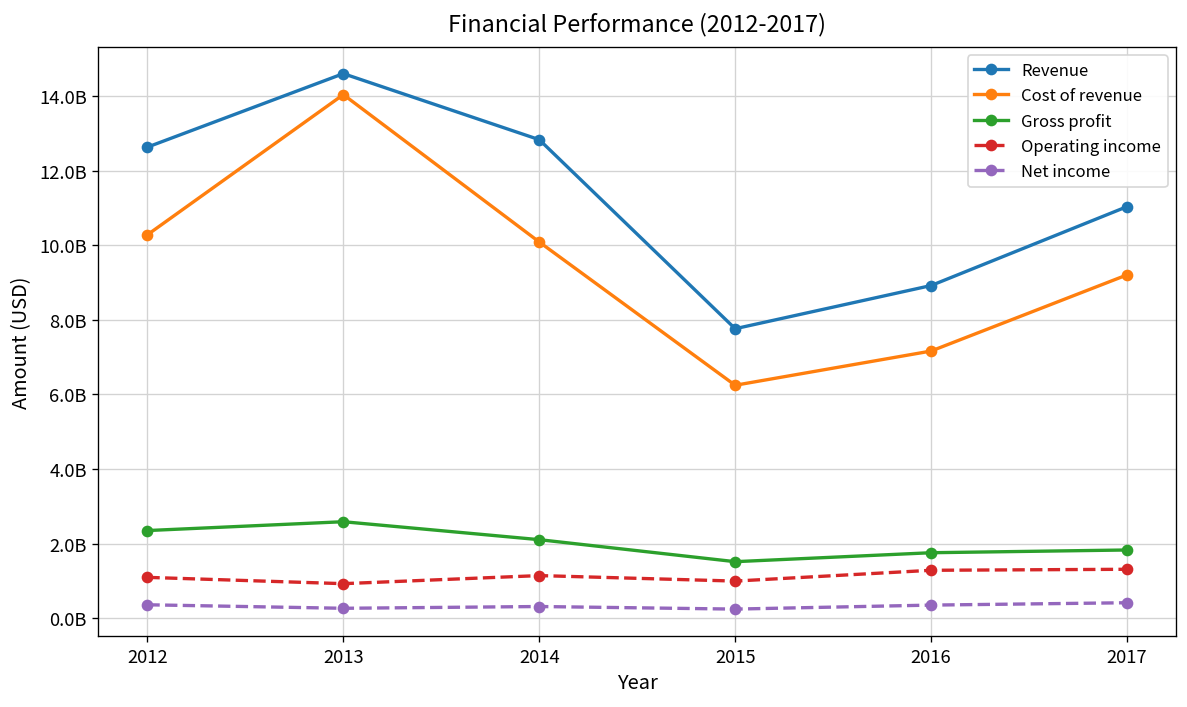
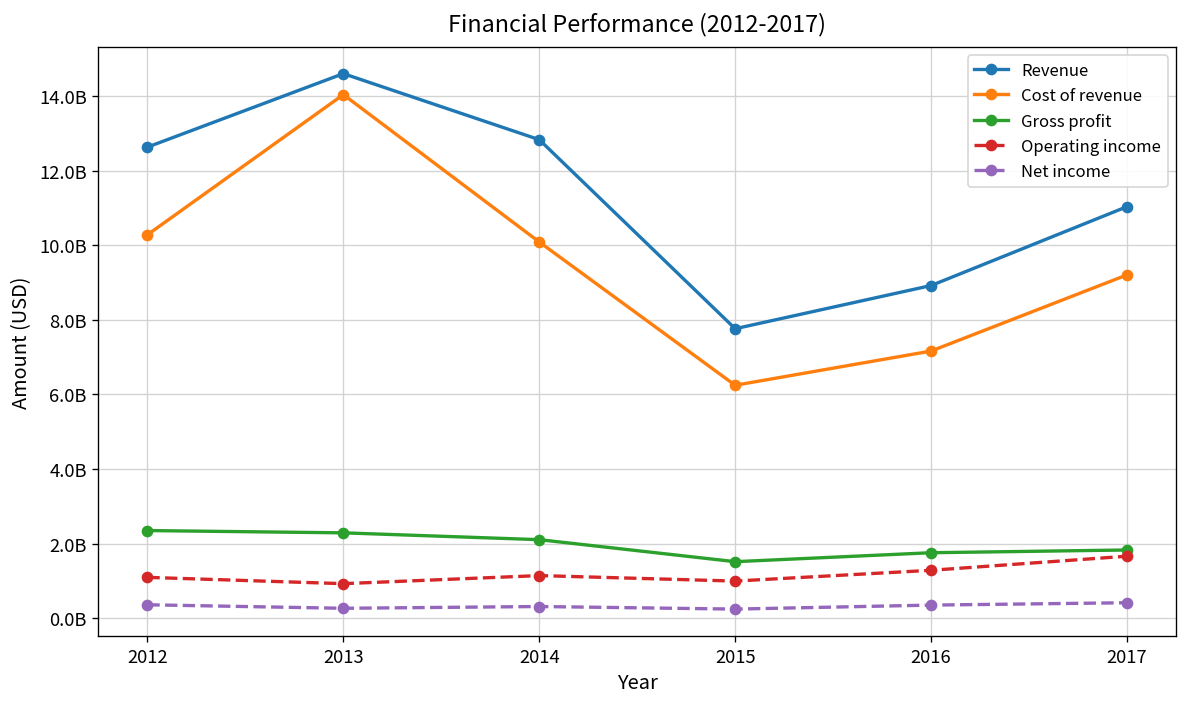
Gross profit, 2013: 2600000000 -> 2300000000
Operating income, 2017: 1300000000 -> 1700000000
